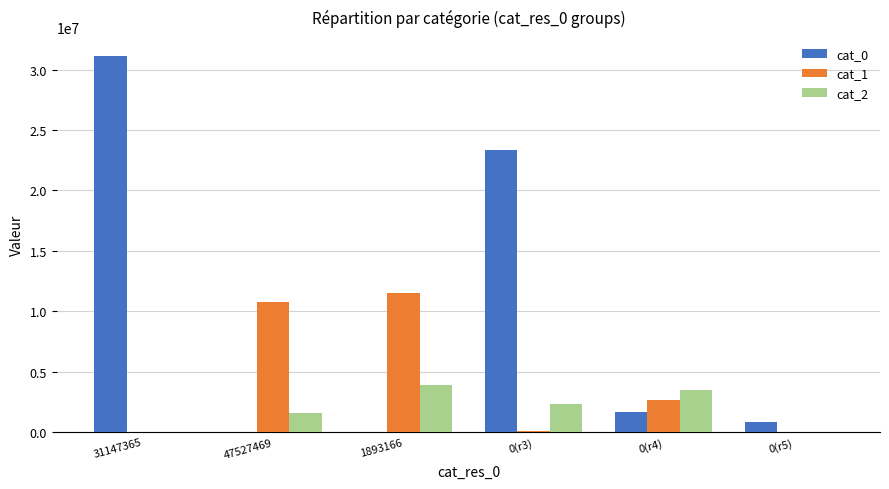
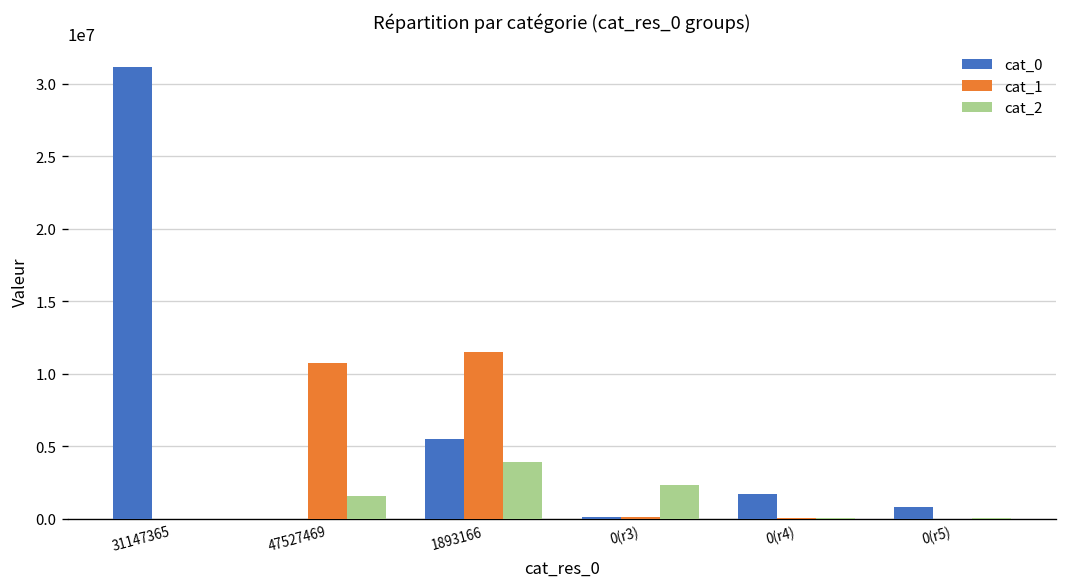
cat_0, 1893166: 0 -> 5500000
cat_0, 0(r3): 23300000 -> 100000
cat_1, 0(r4): 2700000 -> 0
cat_2, 0(r4): 3500000 -> 100000
